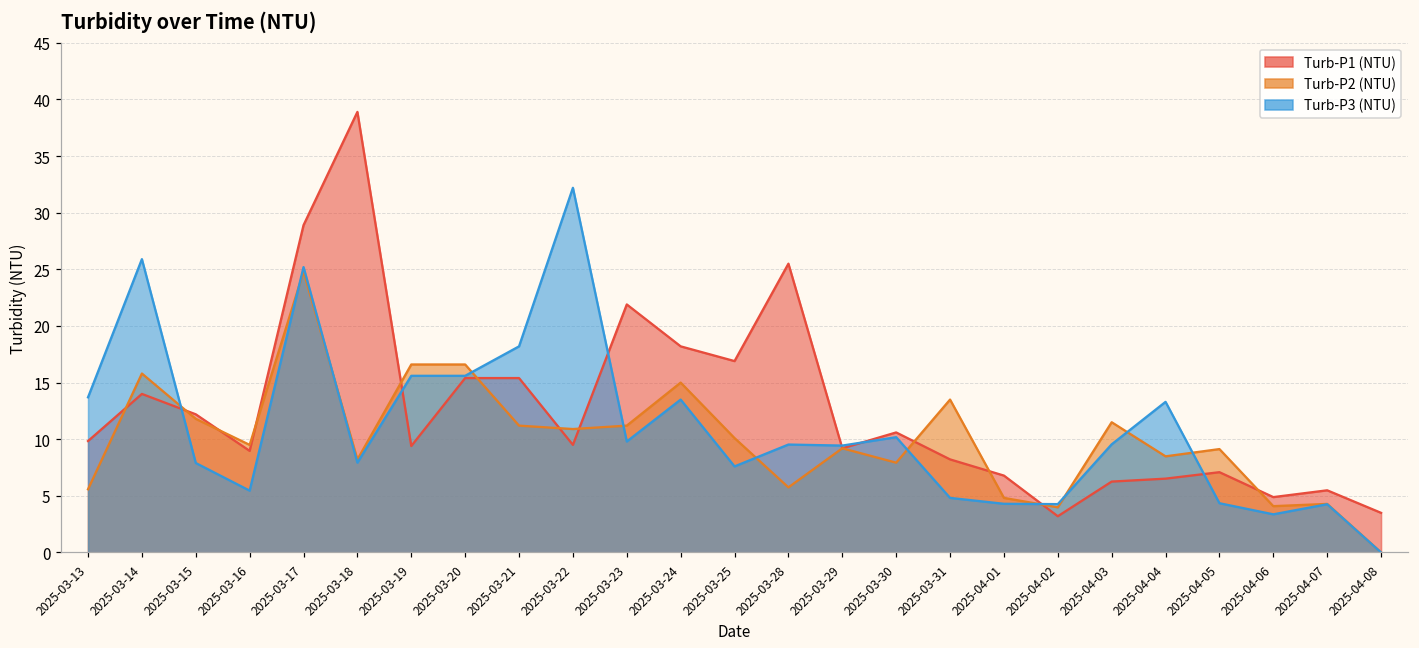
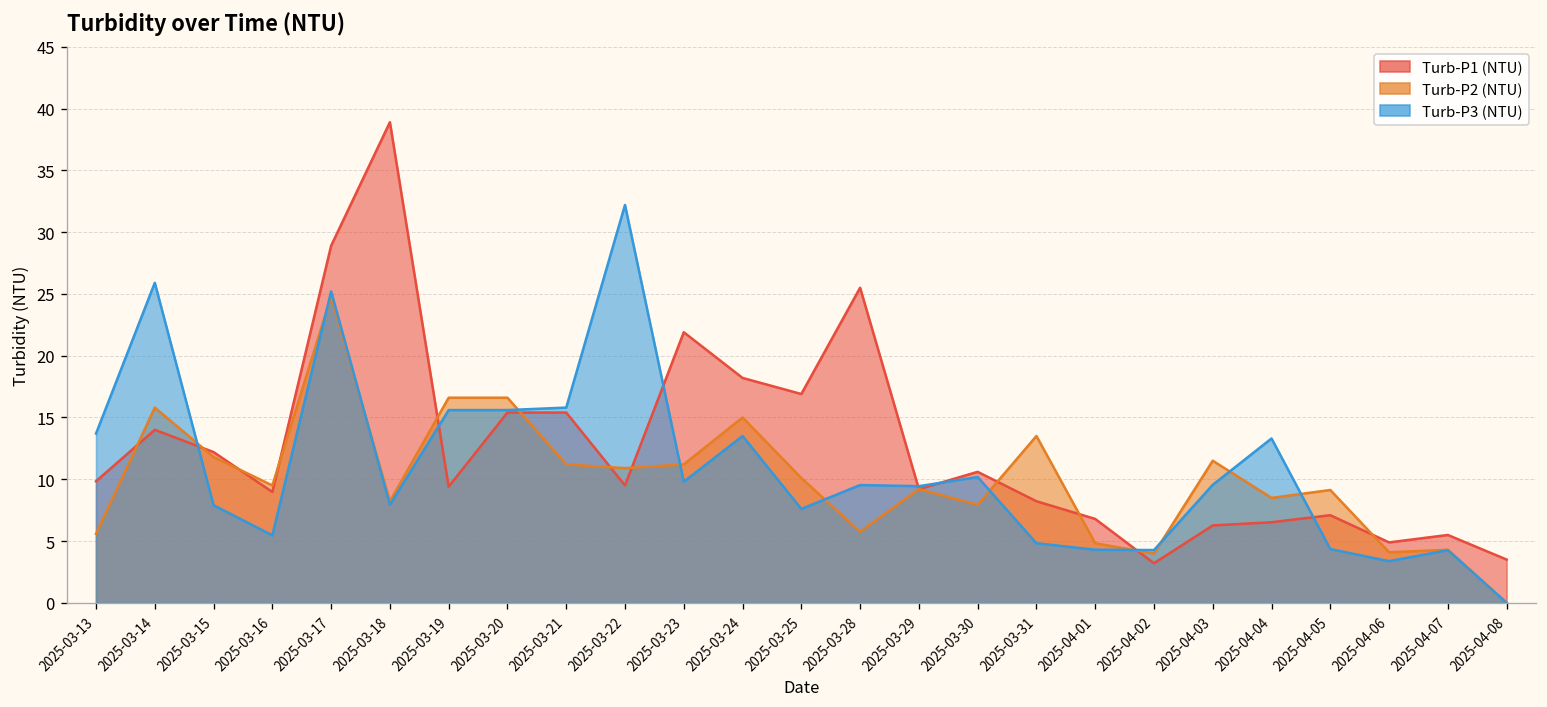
Turb-P3 (NTU), 2025-03-21: 18.2 -> 15.8
